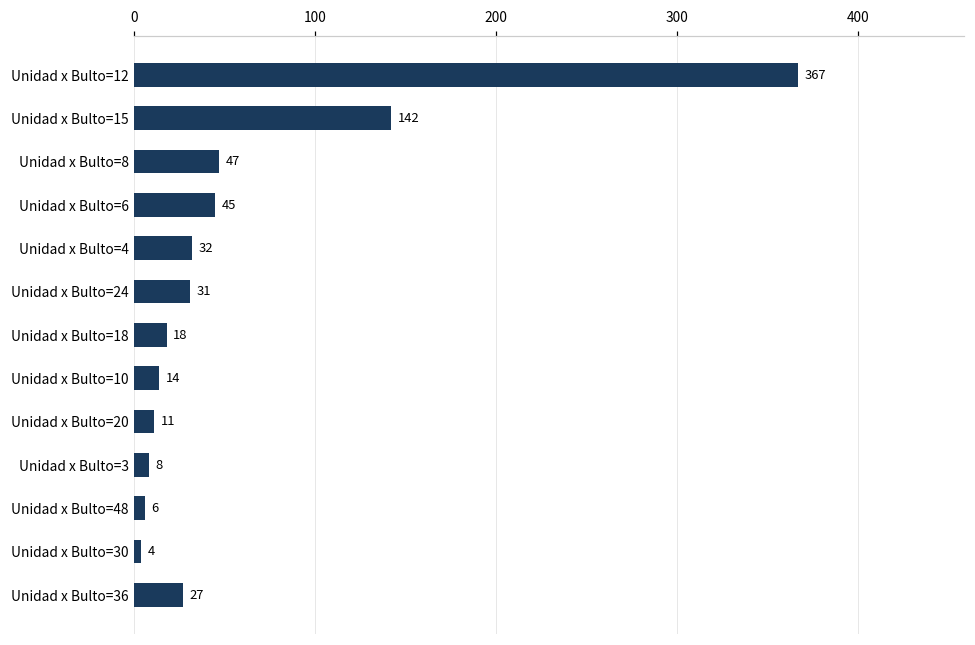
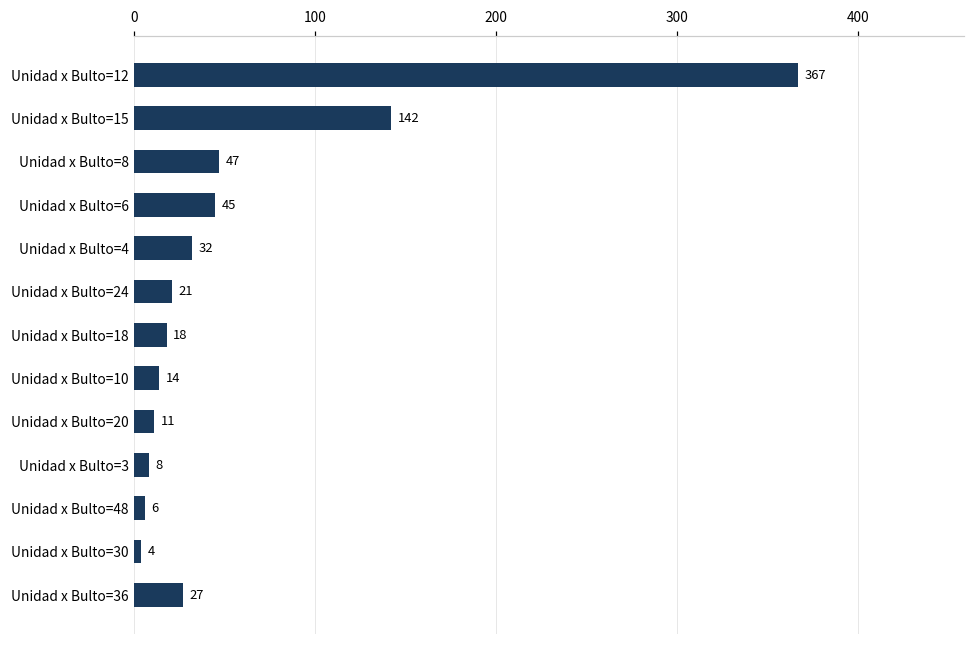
Unidad x Bulto=24: 31 -> 21
